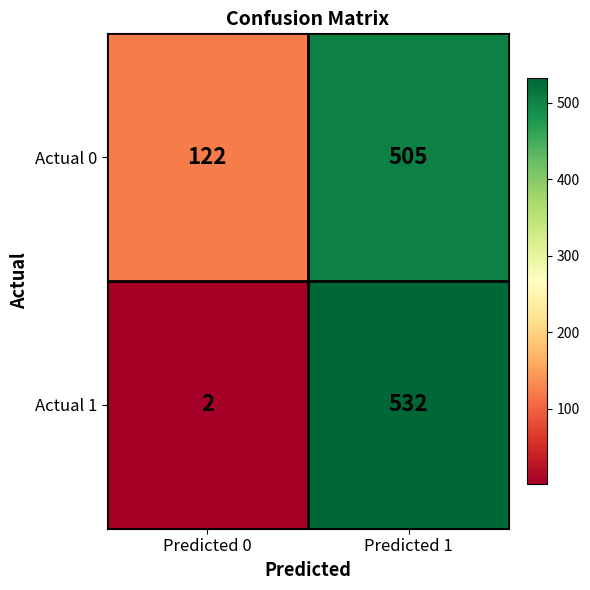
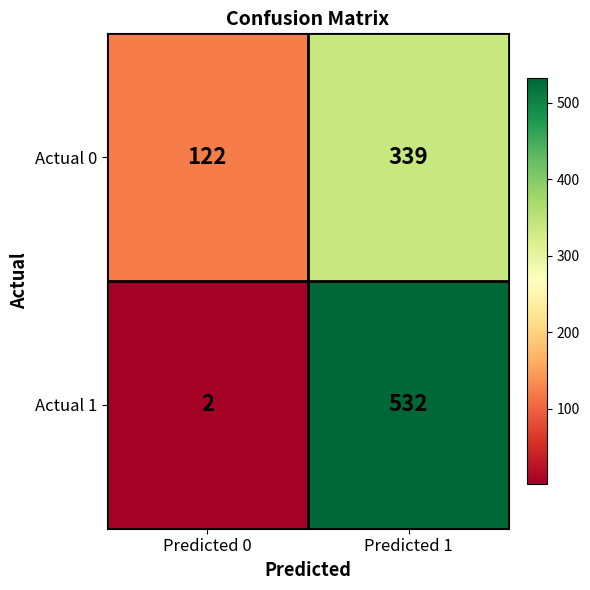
Actual 0, Predicted 1: 505 -> 339
